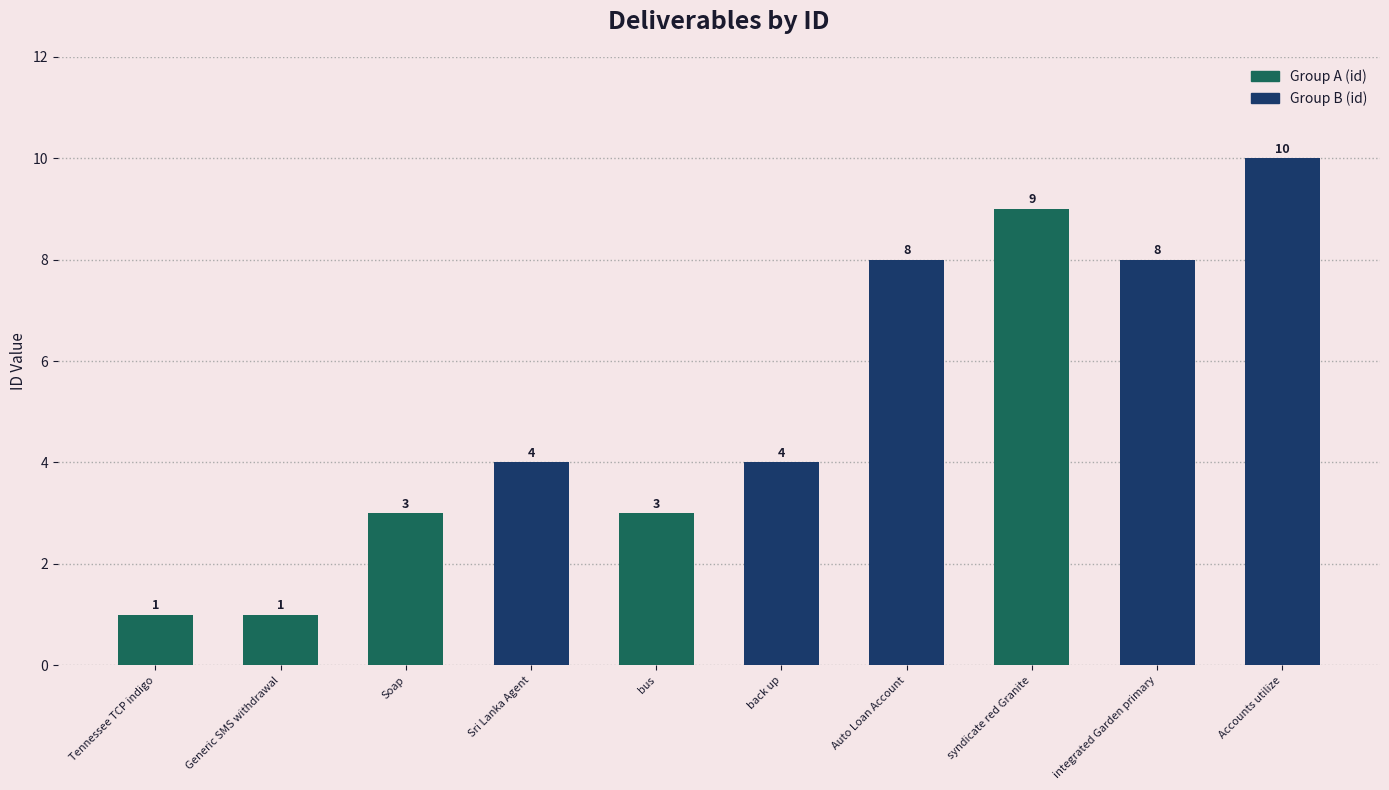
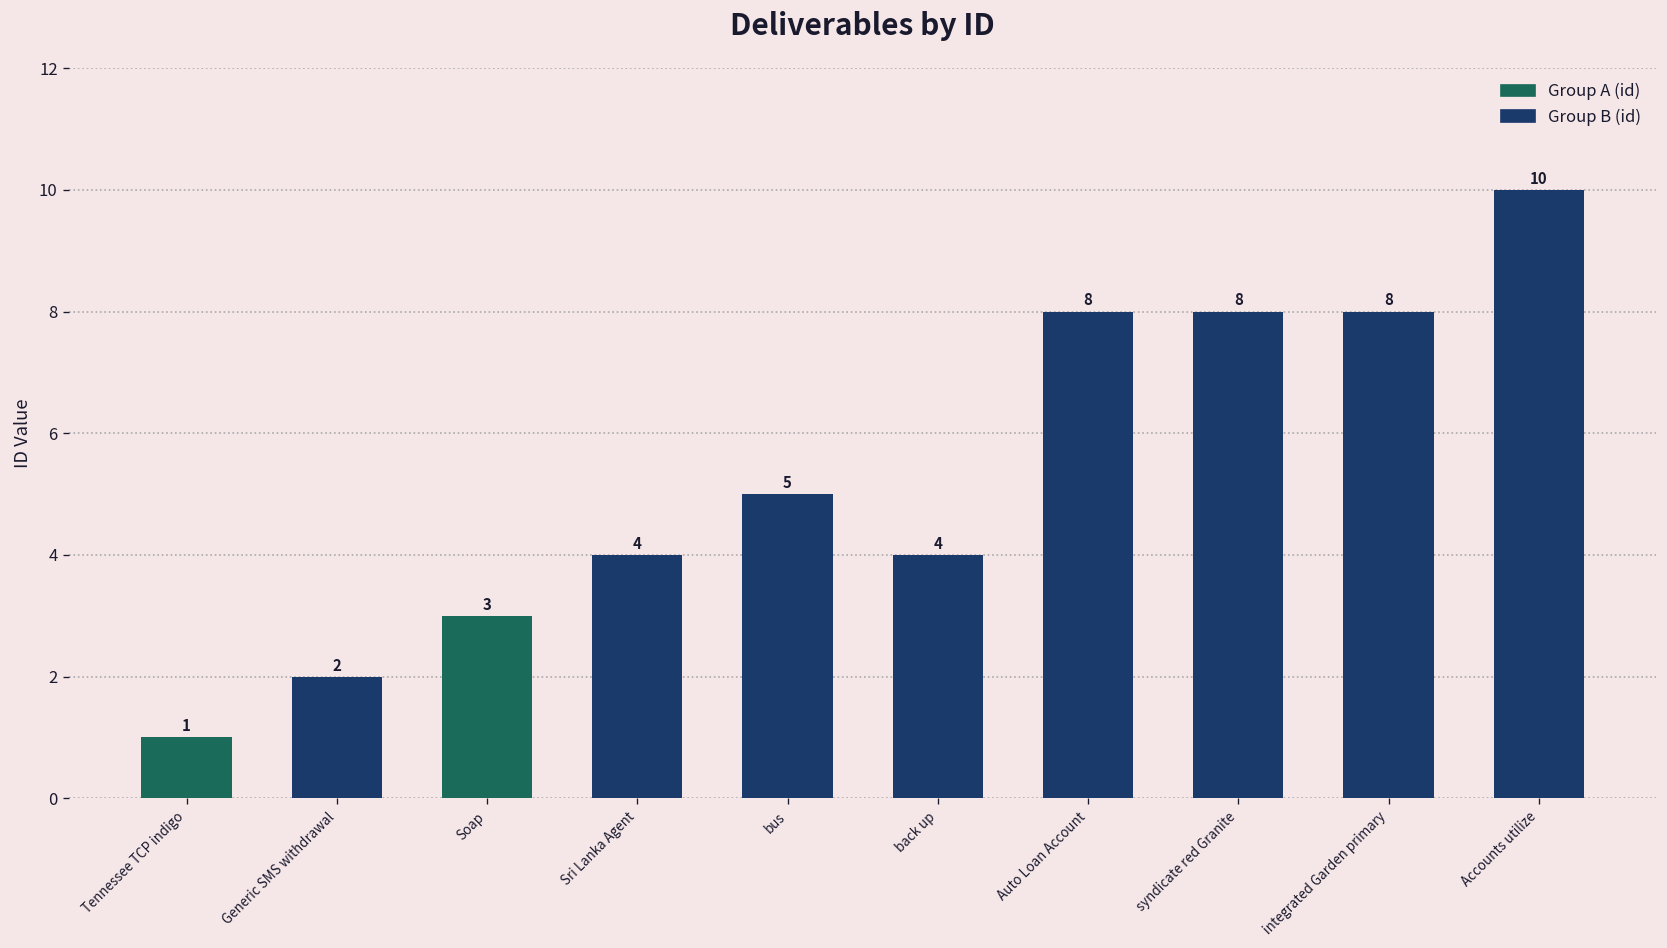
Generic SMS withdrawal: 1 -> 2
bus: 3 -> 5
syndicate red Granite: 9 -> 8
